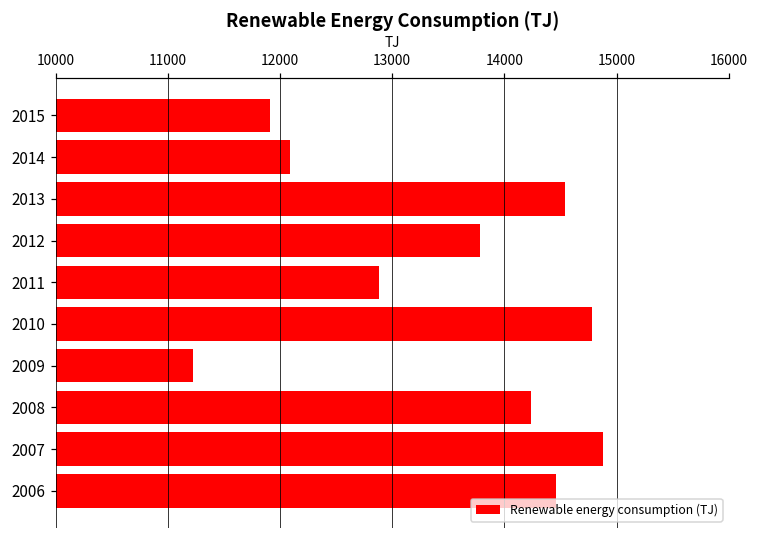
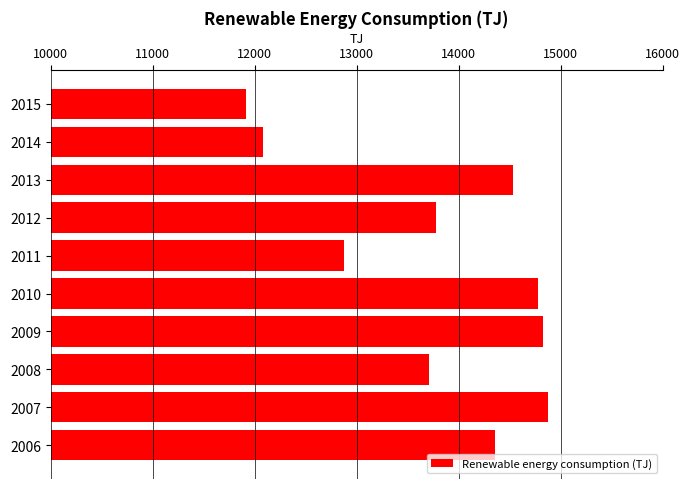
2009: 11220 -> 14830
2008: 14240 -> 13710
2006: 14460 -> 14360
